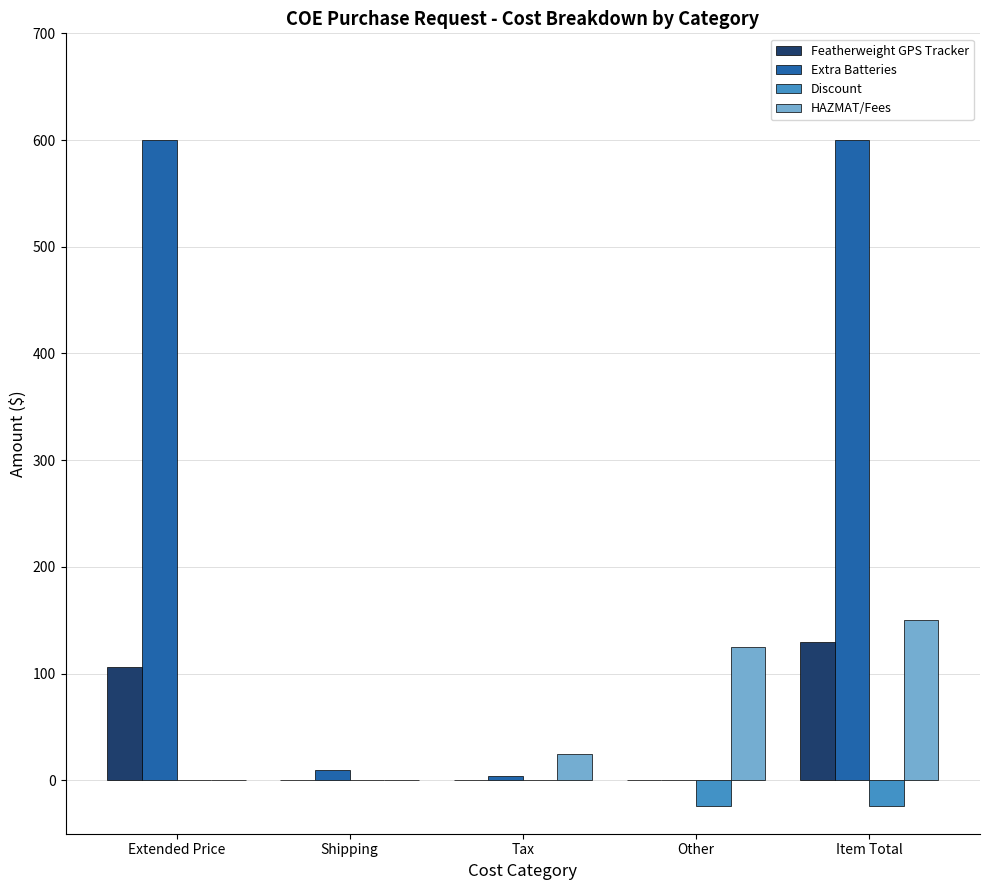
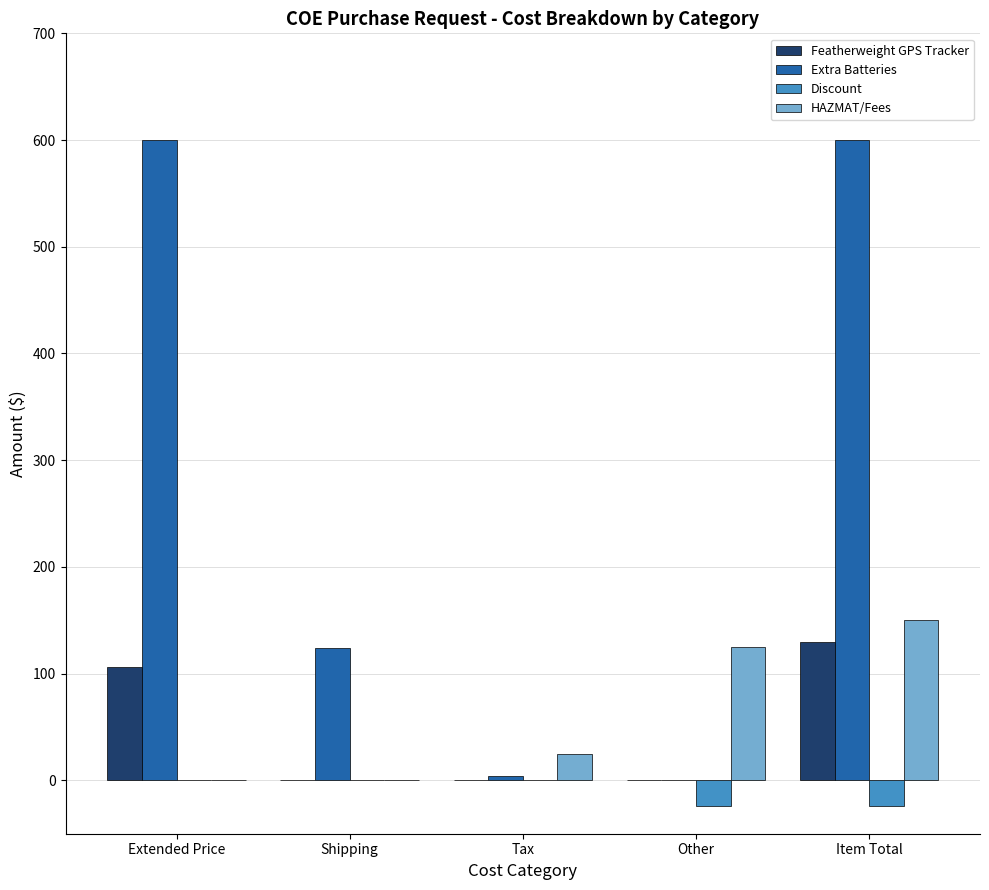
Extra Batteries, Shipping: 10 -> 124
